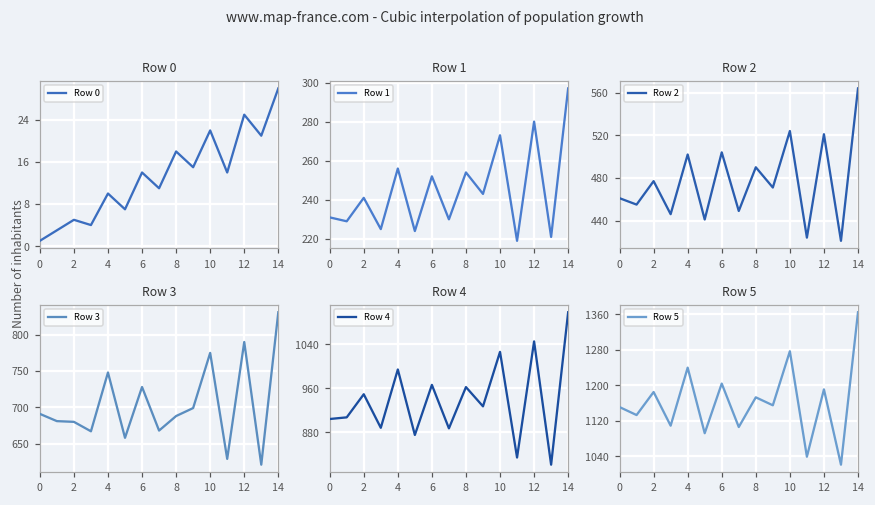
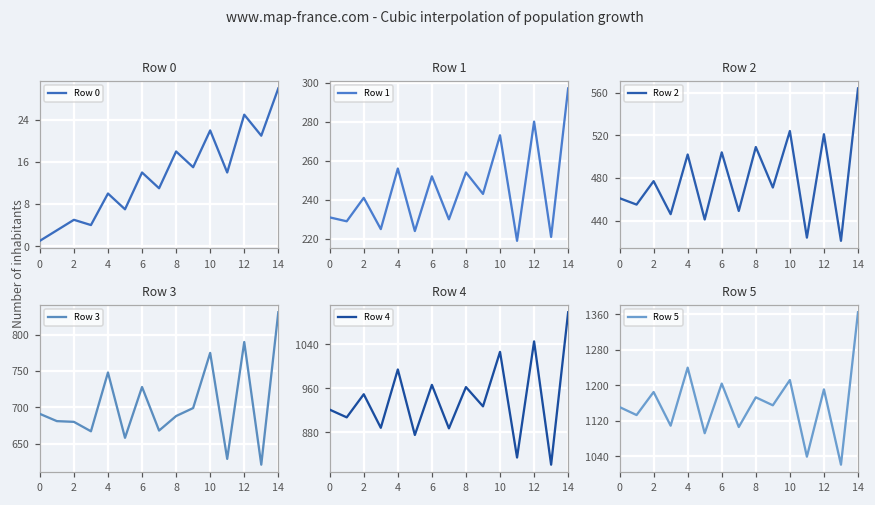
Row 2, 8: 490 -> 510
Row 4, 0: 900 -> 920
Row 5, 10: 1280 -> 1210
